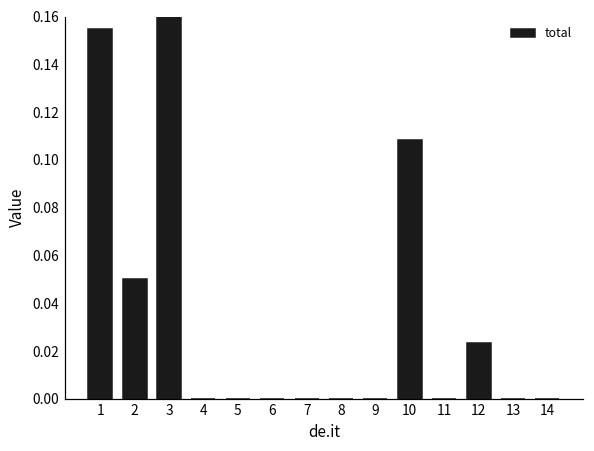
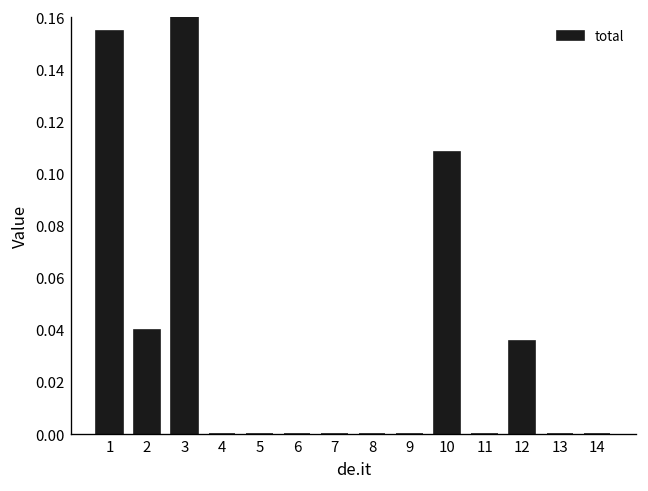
2: 0.05 -> 0.04
12: 0.023 -> 0.036
